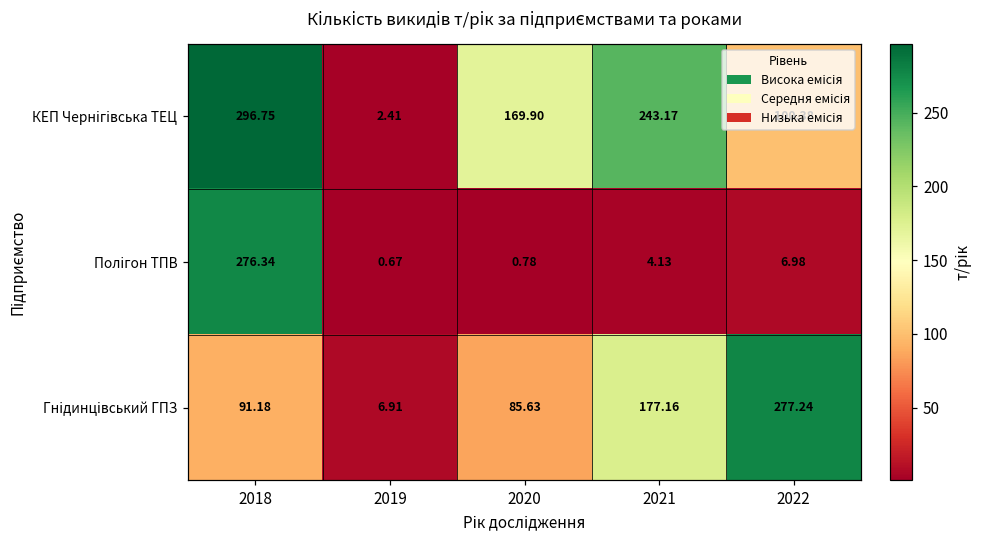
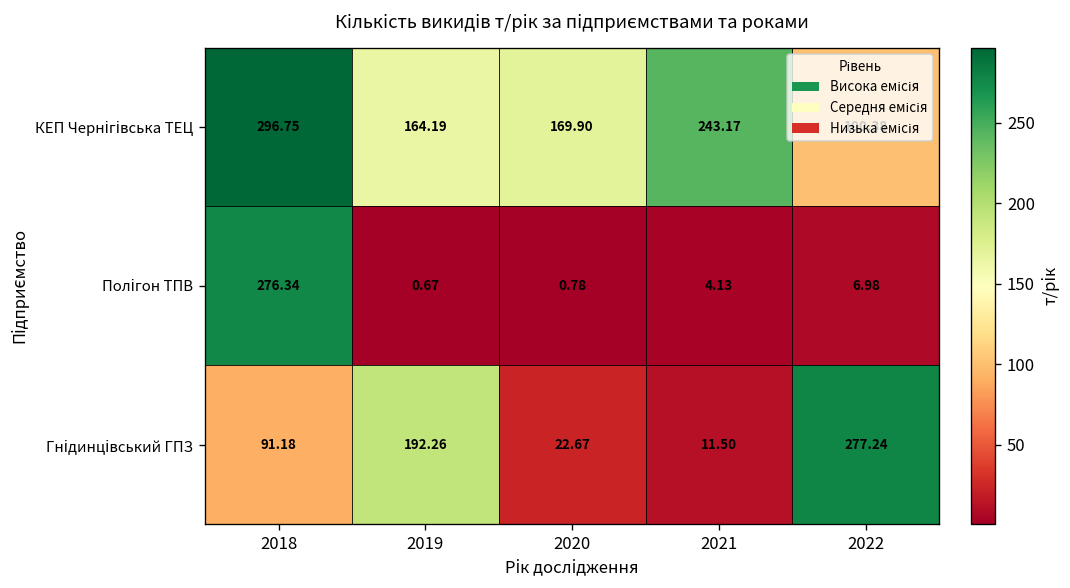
КЕП Чернігівська ТЕЦ, 2019: 2.41 -> 164.19
Гнідинцівський ГПЗ, 2019: 6.91 -> 192.26
Гнідинцівський ГПЗ, 2020: 85.63 -> 22.67
Гнідинцівський ГПЗ, 2021: 177.16 -> 11.50
